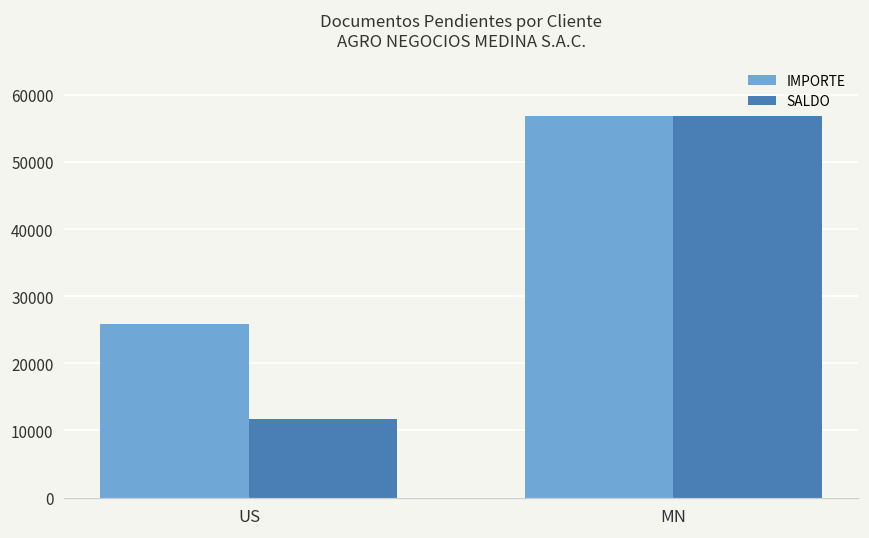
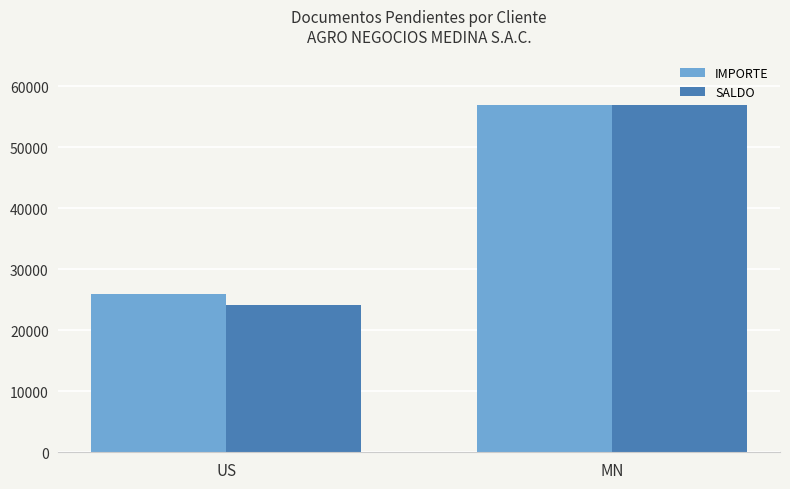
SALDO, US: 12000 -> 24000
